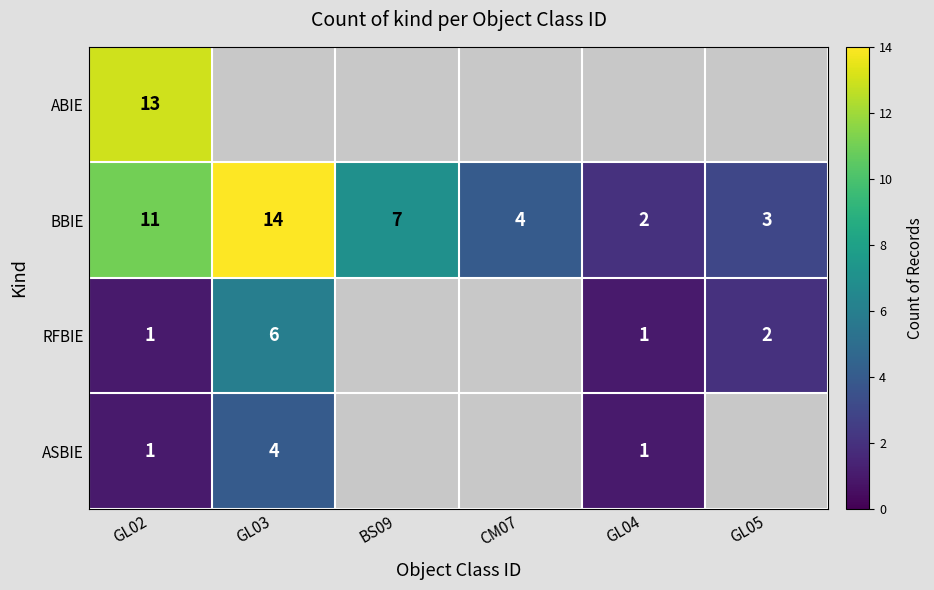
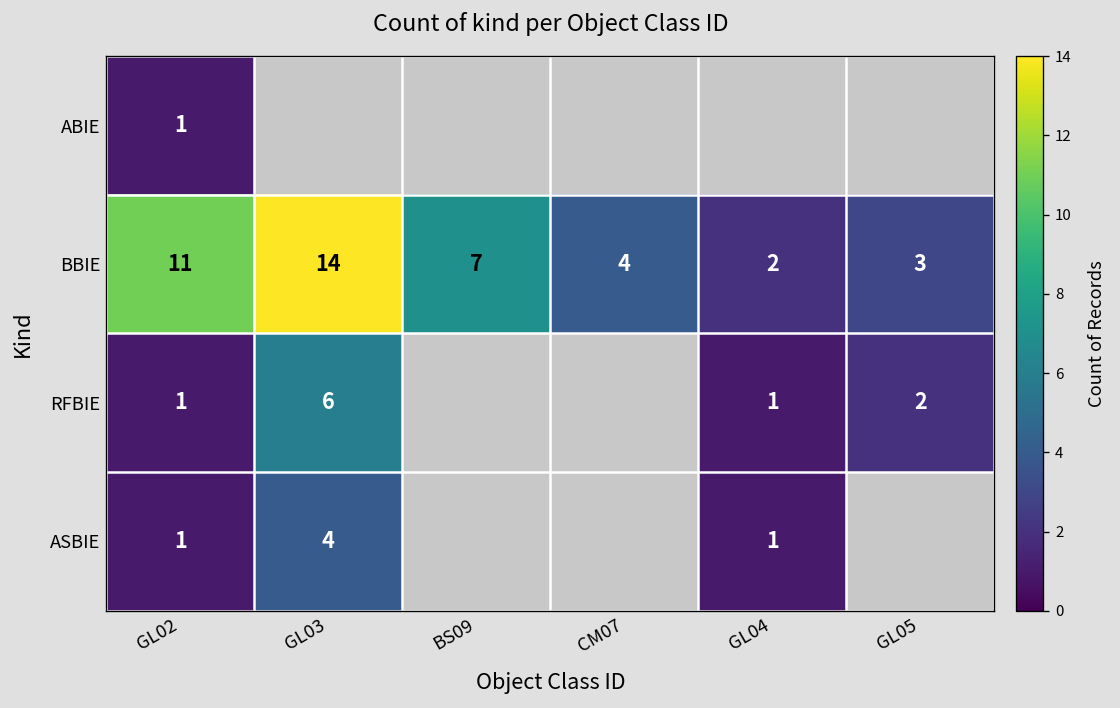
ABIE, GL02: 13 -> 1
